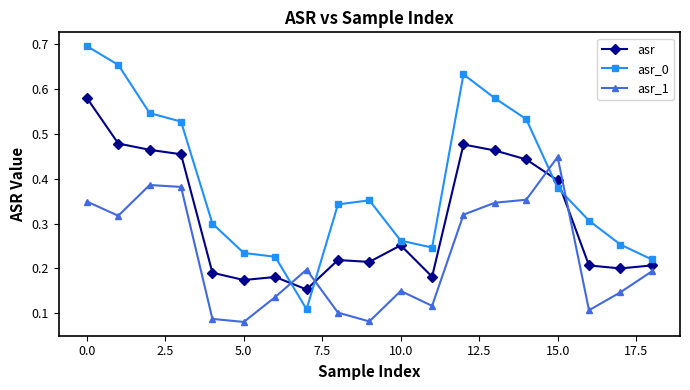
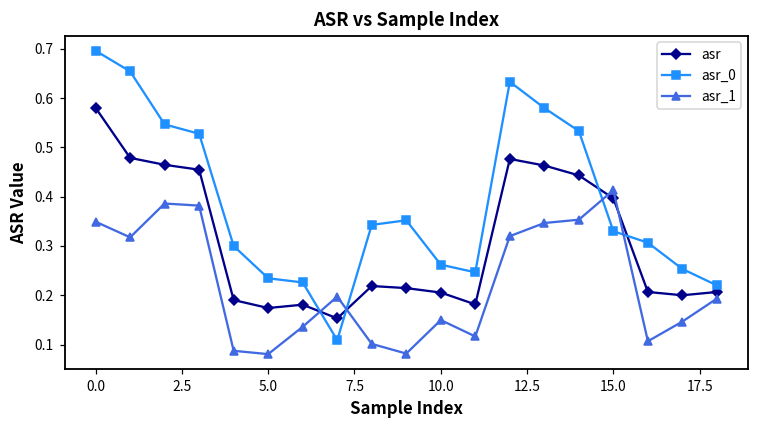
asr, 10.0: 0.25 -> 0.21
asr_0, 15.0: 0.38 -> 0.33
asr_1, 15.0: 0.45 -> 0.41
